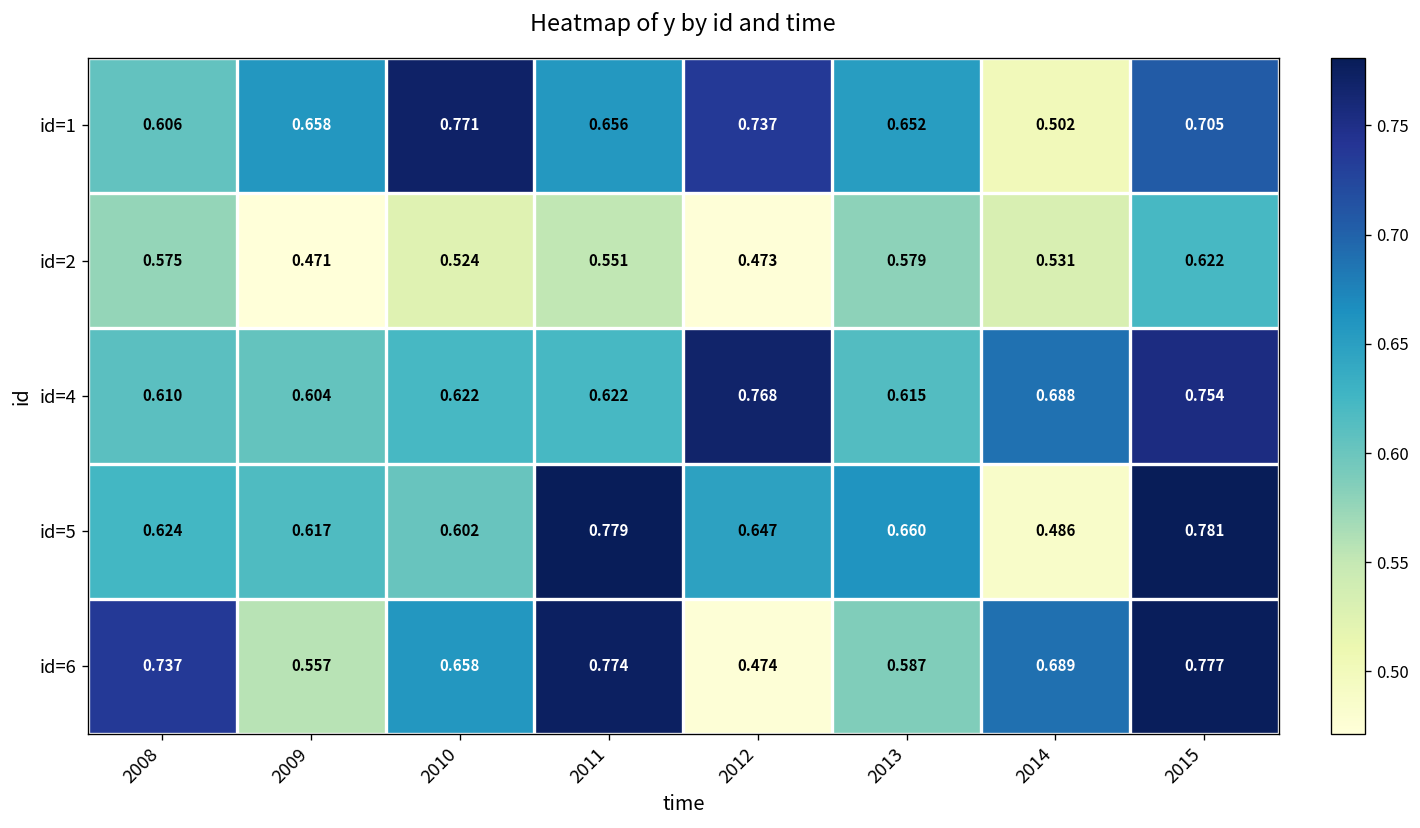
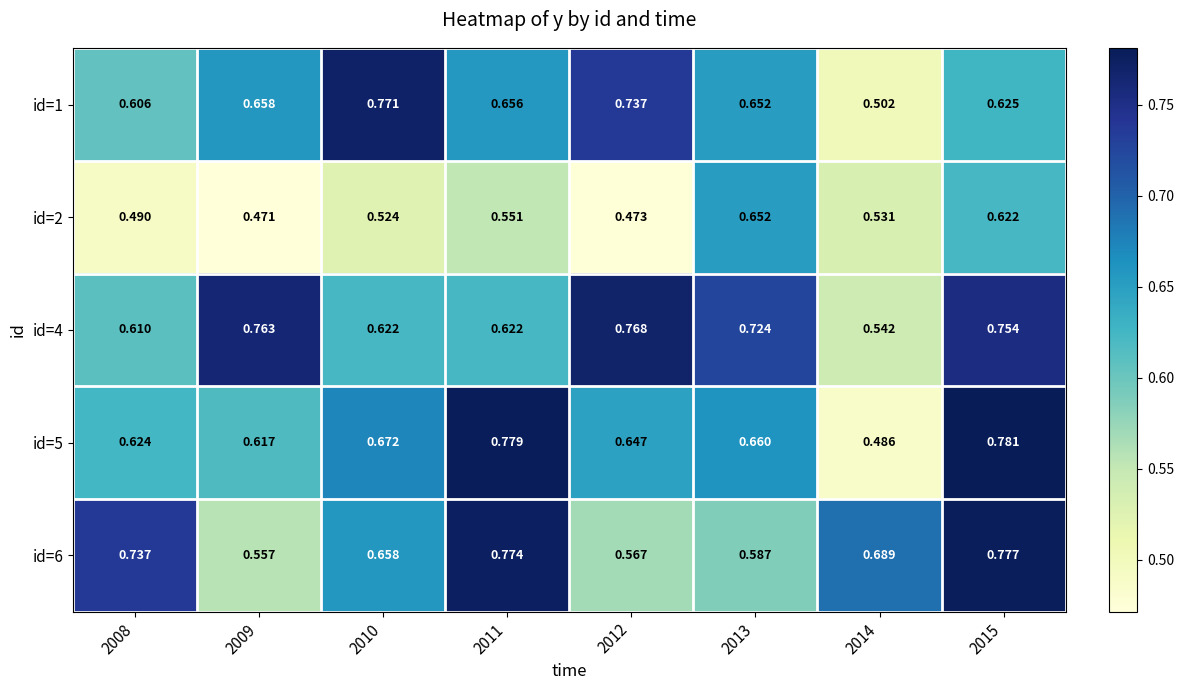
id=1, 2015: 0.705 -> 0.625
id=2, 2008: 0.575 -> 0.490
id=2, 2013: 0.579 -> 0.652
id=4, 2009: 0.604 -> 0.763
id=4, 2013: 0.615 -> 0.724
id=4, 2014: 0.688 -> 0.542
id=5, 2010: 0.602 -> 0.672
id=6, 2012: 0.474 -> 0.567
